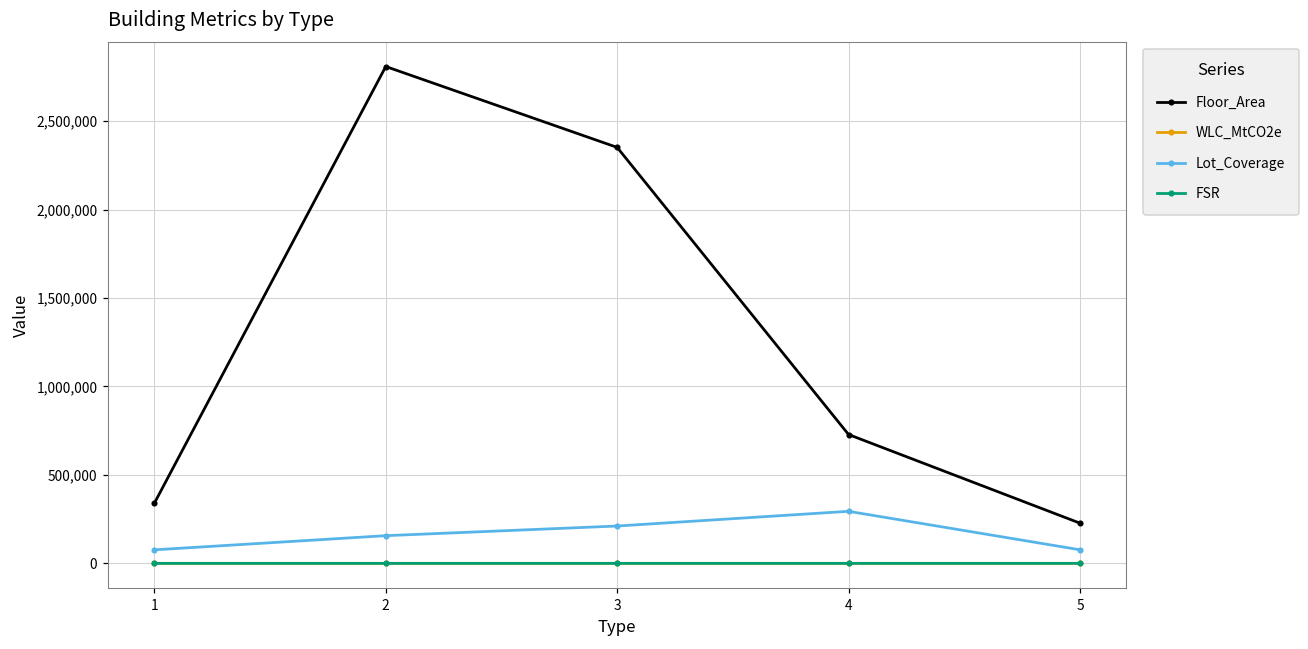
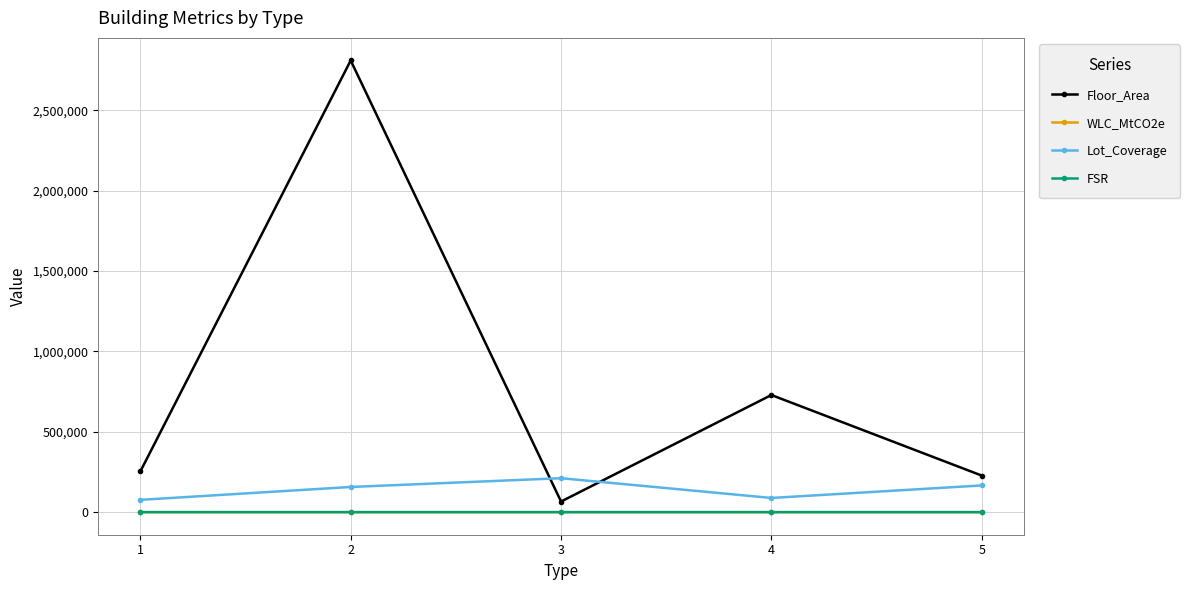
Floor_Area, 1: 340,000 -> 250,000
Floor_Area, 3: 2,350,000 -> 70,000
Lot_Coverage, 4: 290,000 -> 90,000
Lot_Coverage, 5: 80,000 -> 170,000
